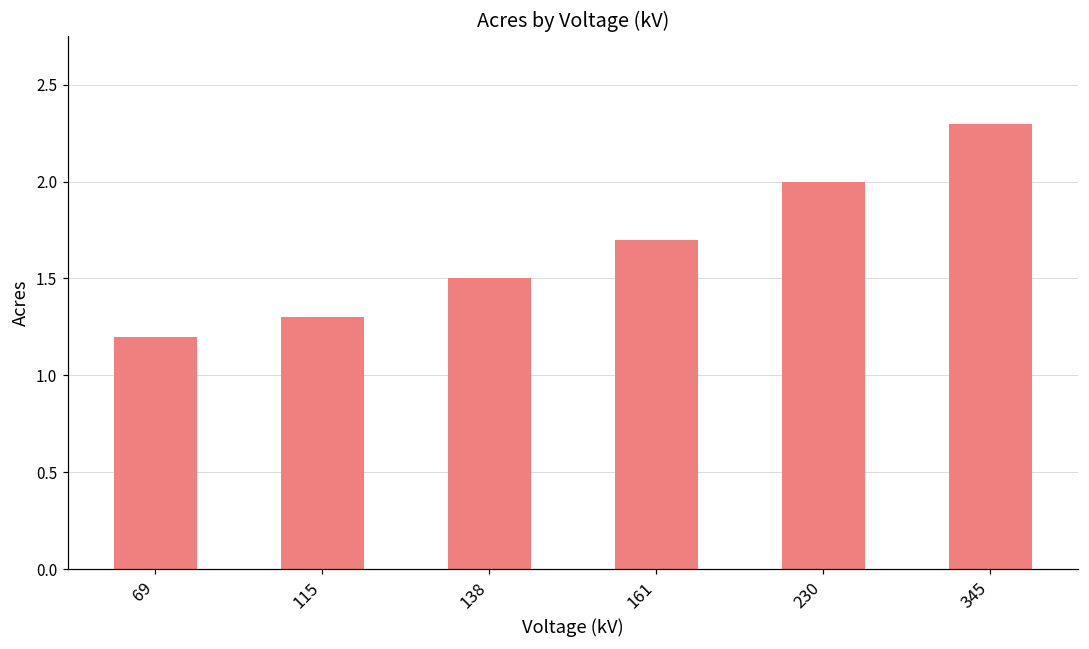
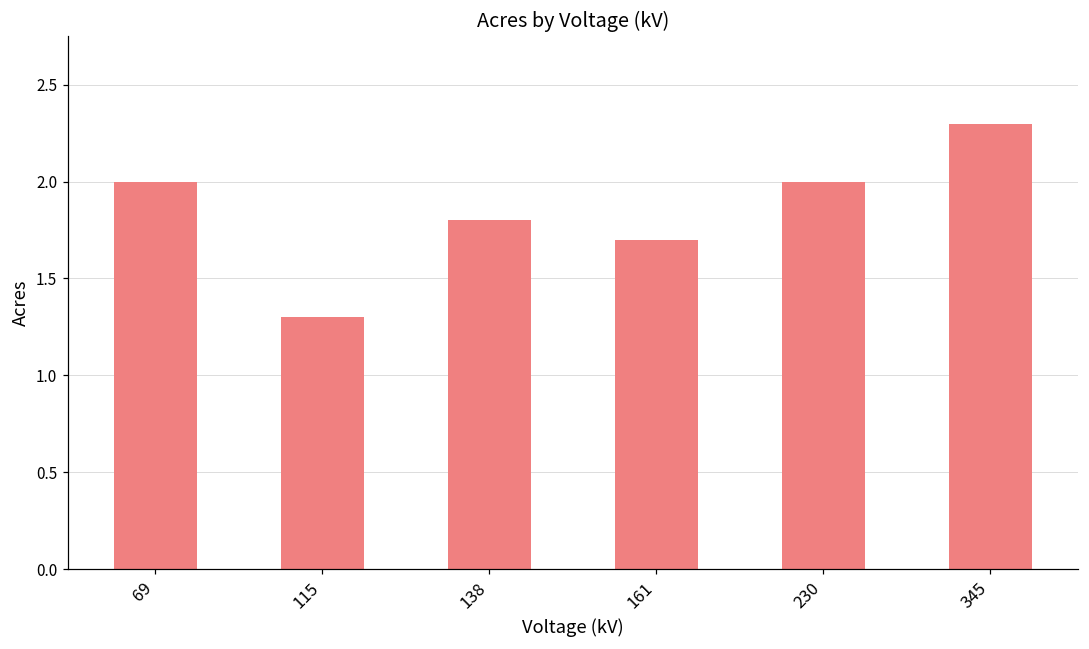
69: 1.2 -> 2.0
138: 1.5 -> 1.8
